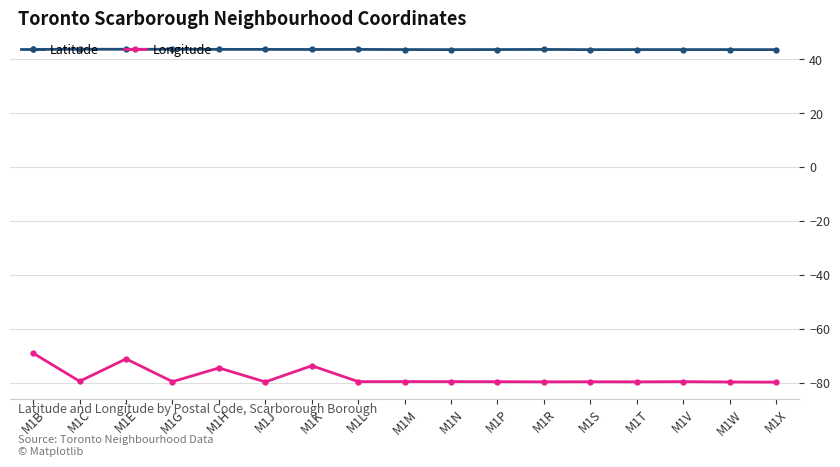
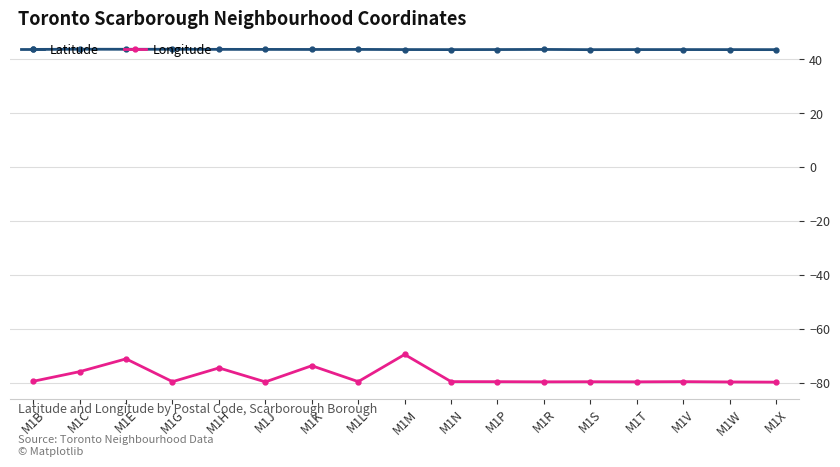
Longitude, M1B: -69 -> -79
Longitude, M1C: -79 -> -76
Longitude, M1M: -79 -> -69
